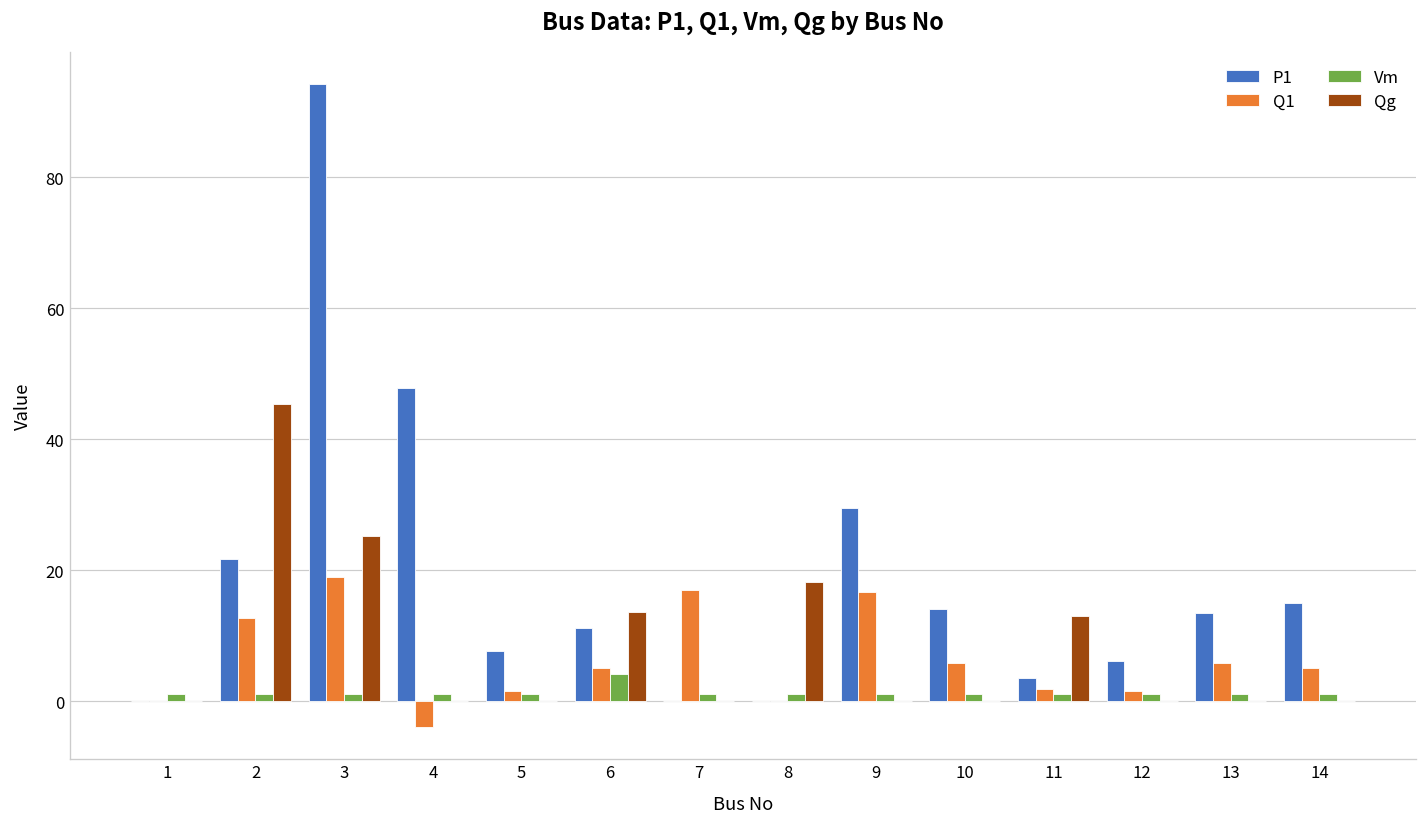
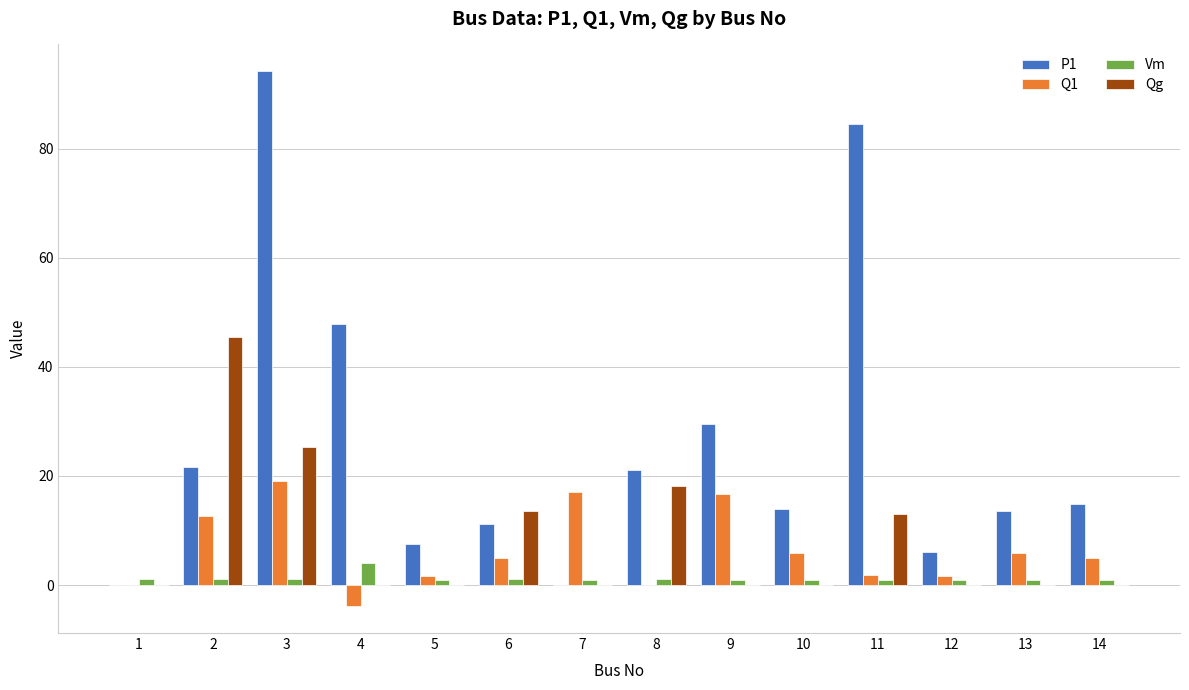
Vm, 4: 1 -> 4
Vm, 6: 4 -> 1
P1, 8: 0 -> 21
P1, 11: 4 -> 85
